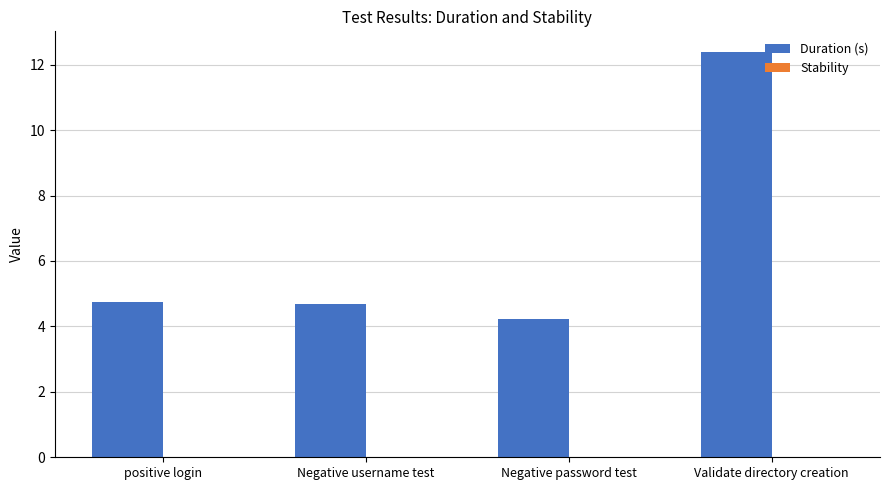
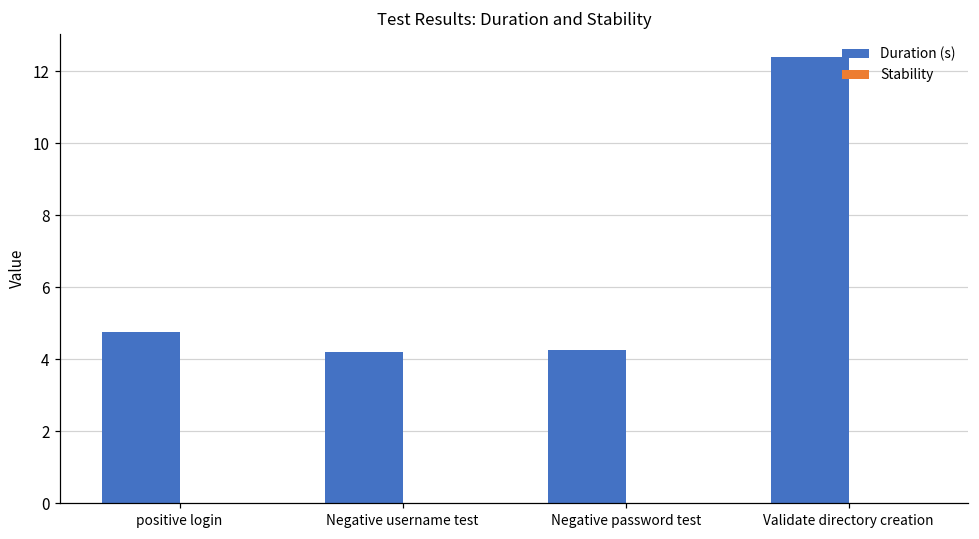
Duration (s), Negative username test: 4.7 -> 4.2
